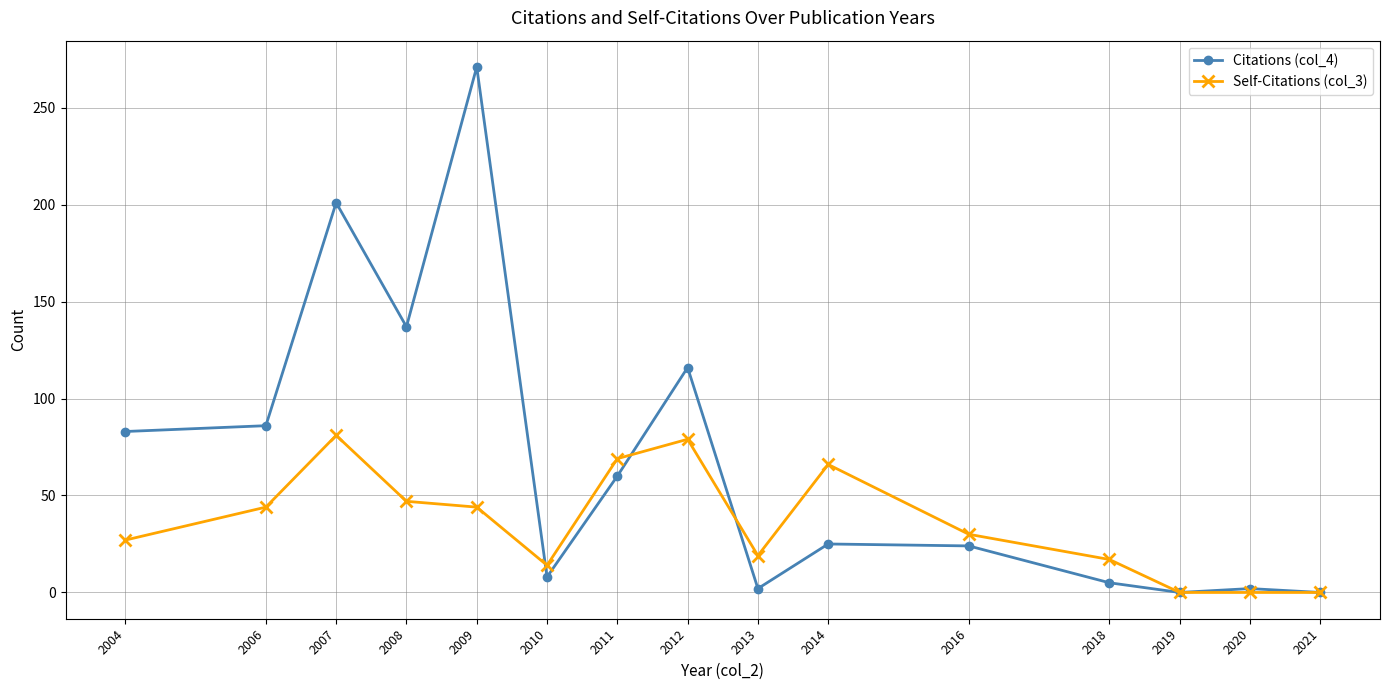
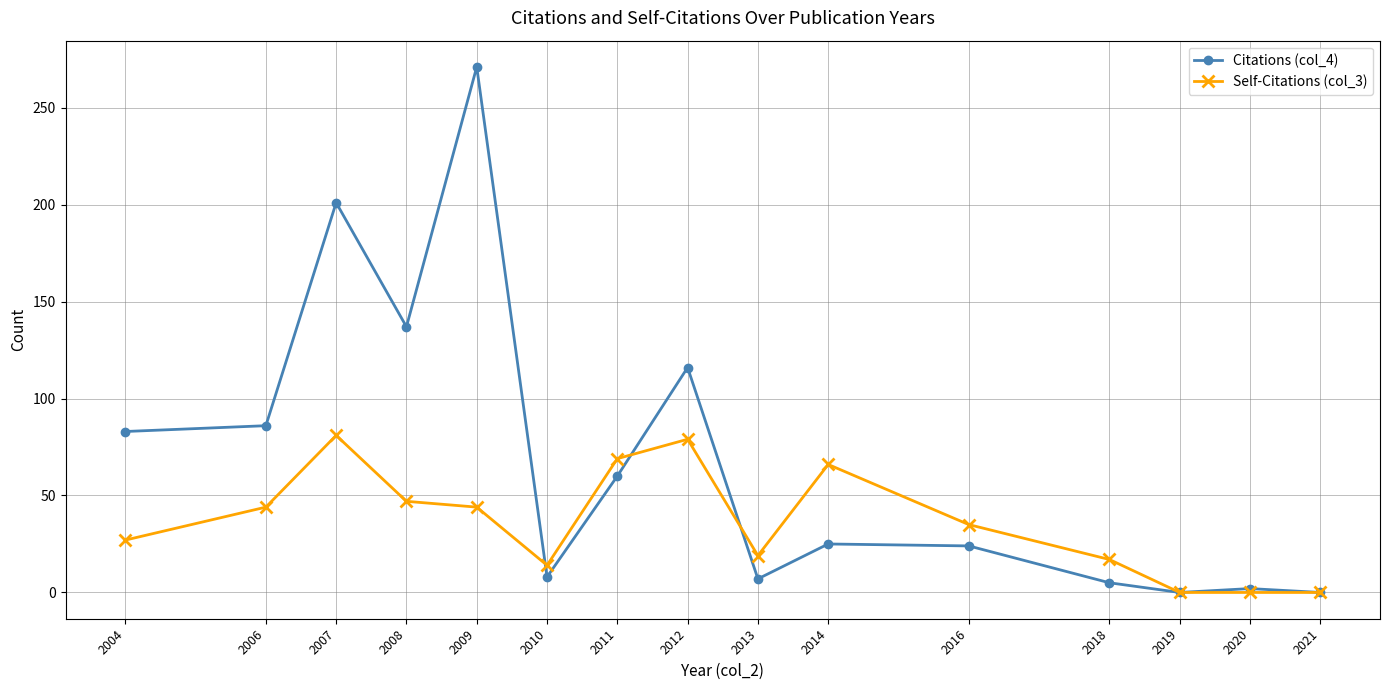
Citations (col_4), 2013: 2 -> 7
Self-Citations (col_3), 2016: 30 -> 35
